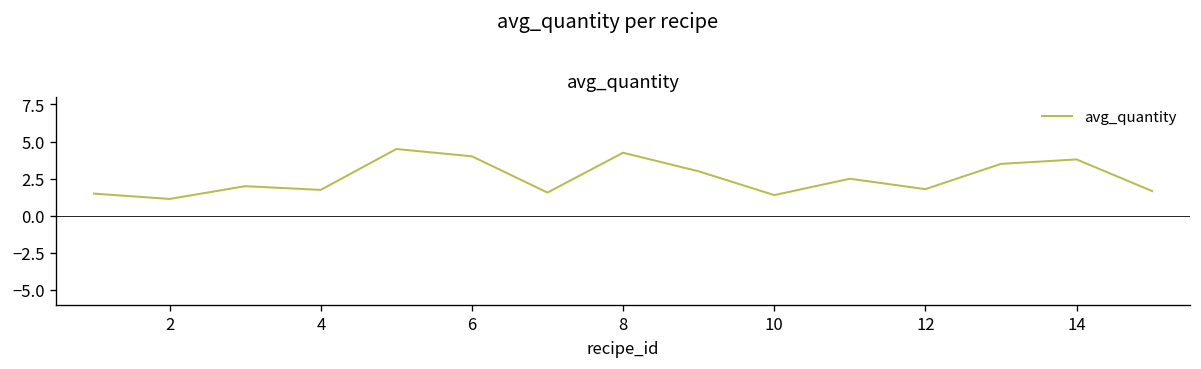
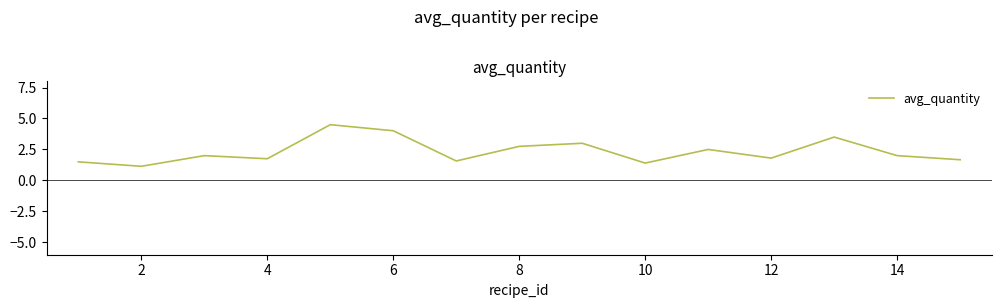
8: 4.3 -> 2.8
14: 3.8 -> 2.0
